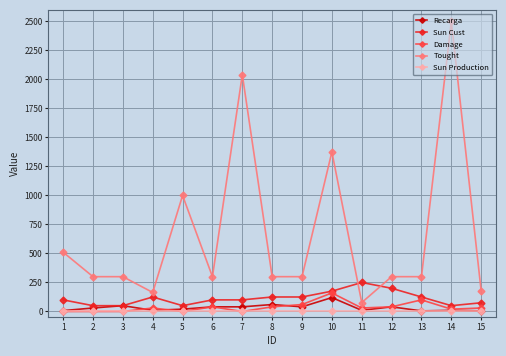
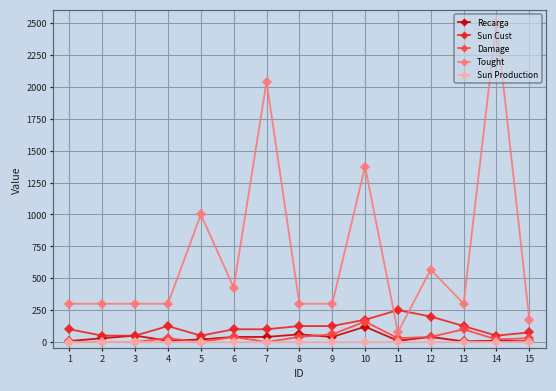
Tought, 1: 510 -> 300
Tought, 4: 160 -> 300
Tought, 6: 300 -> 430
Tought, 12: 300 -> 570
